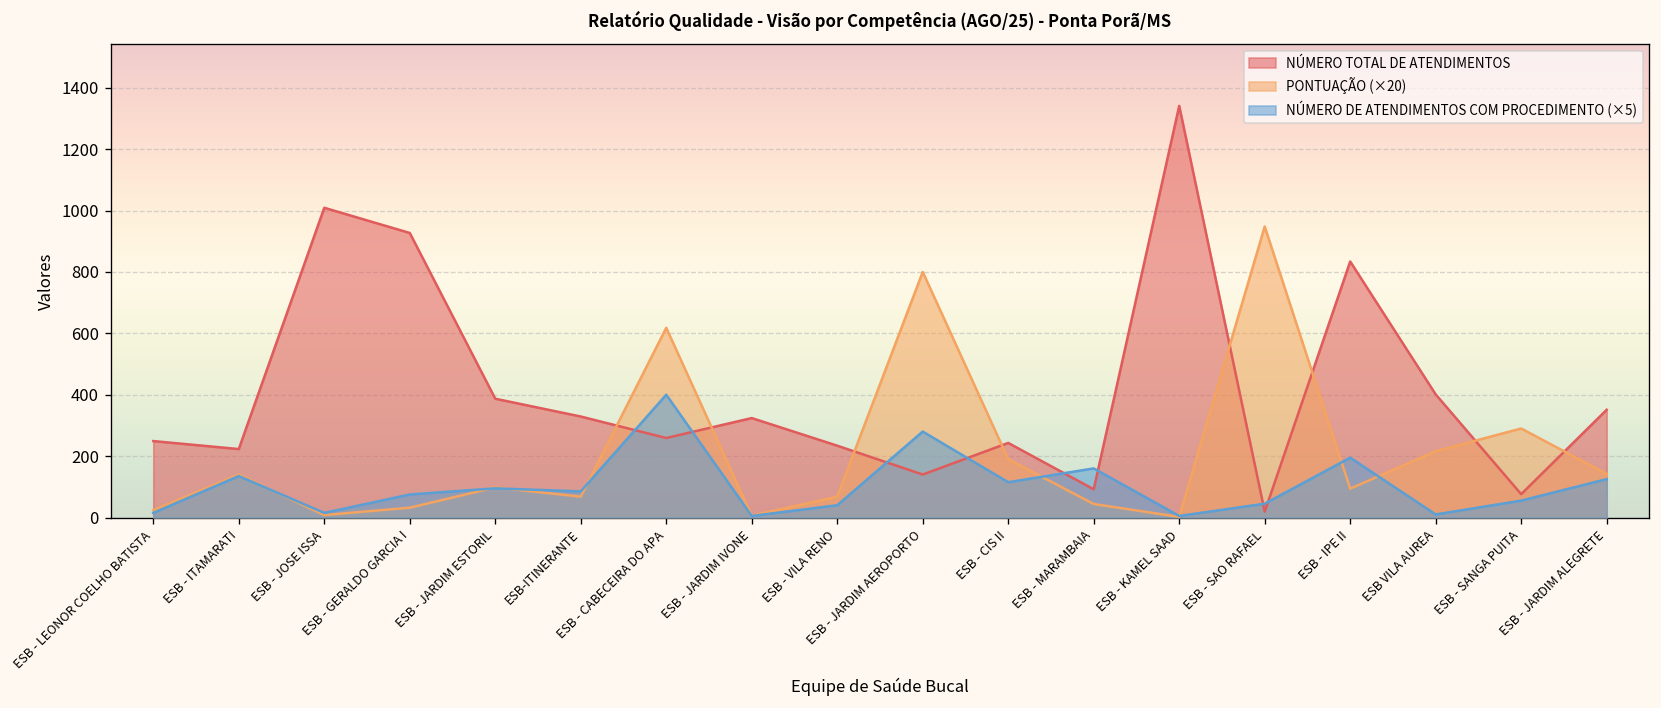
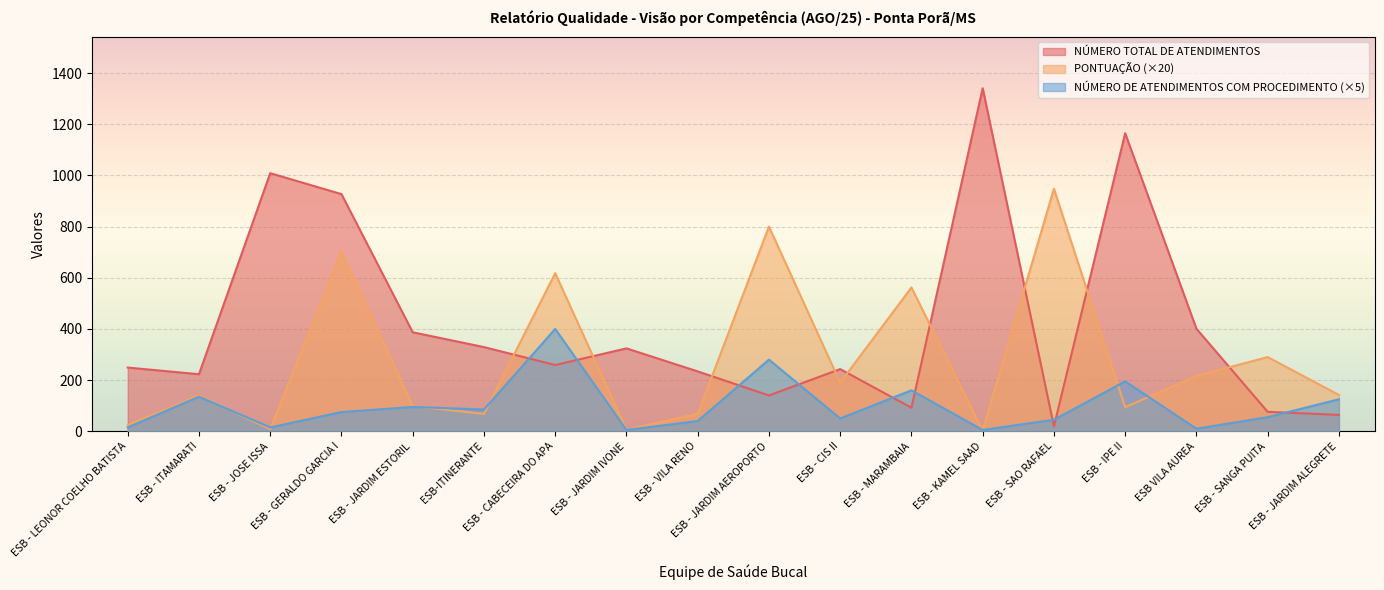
PONTUAÇÃO (×20), ESB - GERALDO GARCIA I: 30 -> 700
NÚMERO DE ATENDIMENTOS COM PROCEDIMENTO (×5), ESB - CIS II: 120 -> 50
PONTUAÇÃO (×20), ESB - MARAMBAIA: 40 -> 560
NÚMERO TOTAL DE ATENDIMENTOS, ESB - IPE II: 830 -> 1170
NÚMERO TOTAL DE ATENDIMENTOS, ESB - JARDIM ALEGRETE: 350 -> 60
